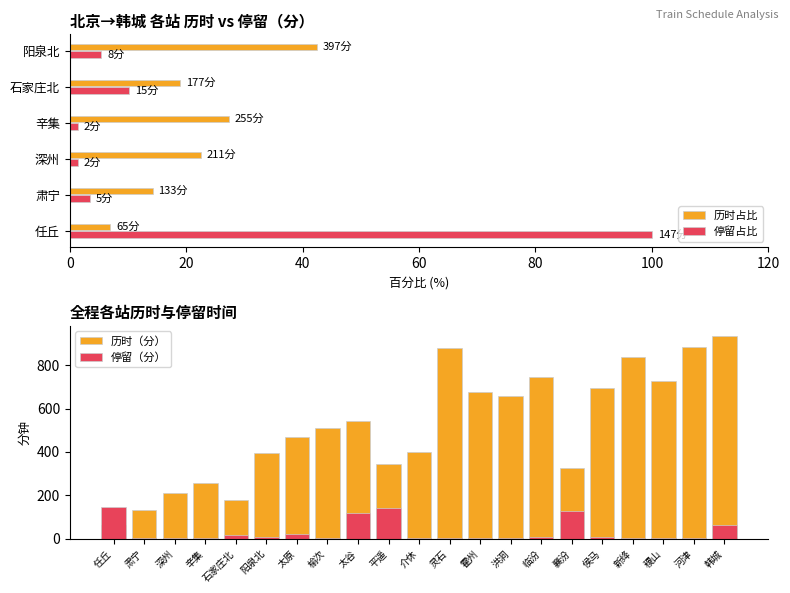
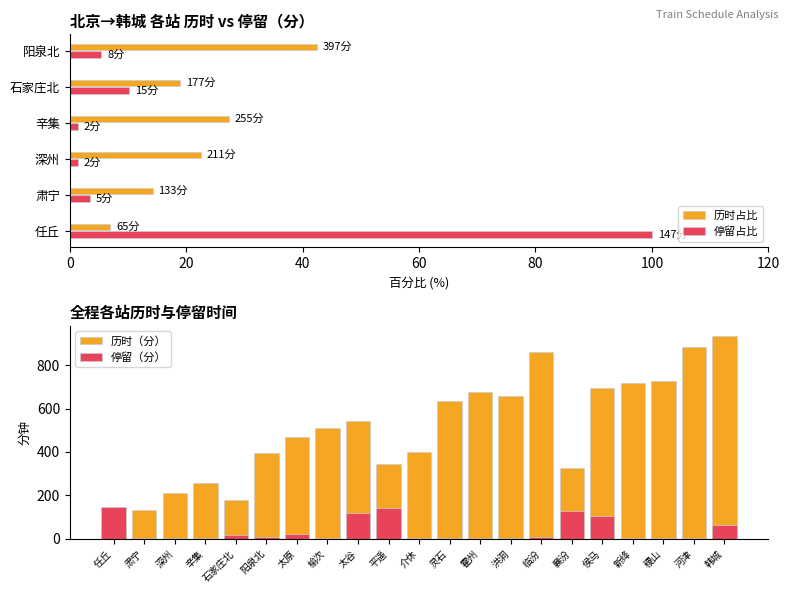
全程各站历时与停留时间, 历时（分）, 灵石: 880 -> 640
全程各站历时与停留时间, 历时（分）, 临汾: 740 -> 860
全程各站历时与停留时间, 停留（分）, 侯马: 10 -> 100
全程各站历时与停留时间, 历时（分）, 新绛: 840 -> 720
